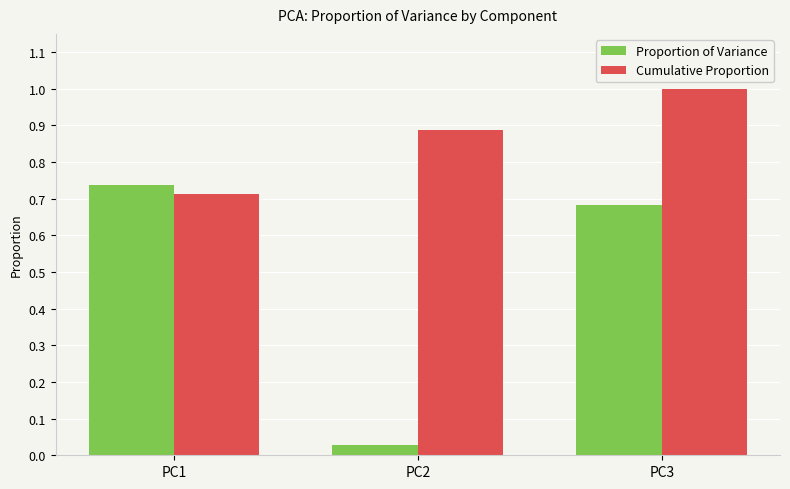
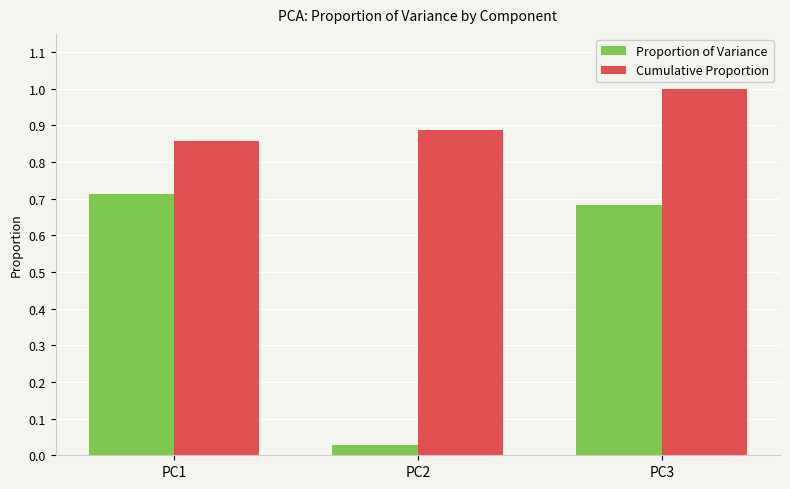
Proportion of Variance, PC1: 0.74 -> 0.71
Cumulative Proportion, PC1: 0.71 -> 0.86
